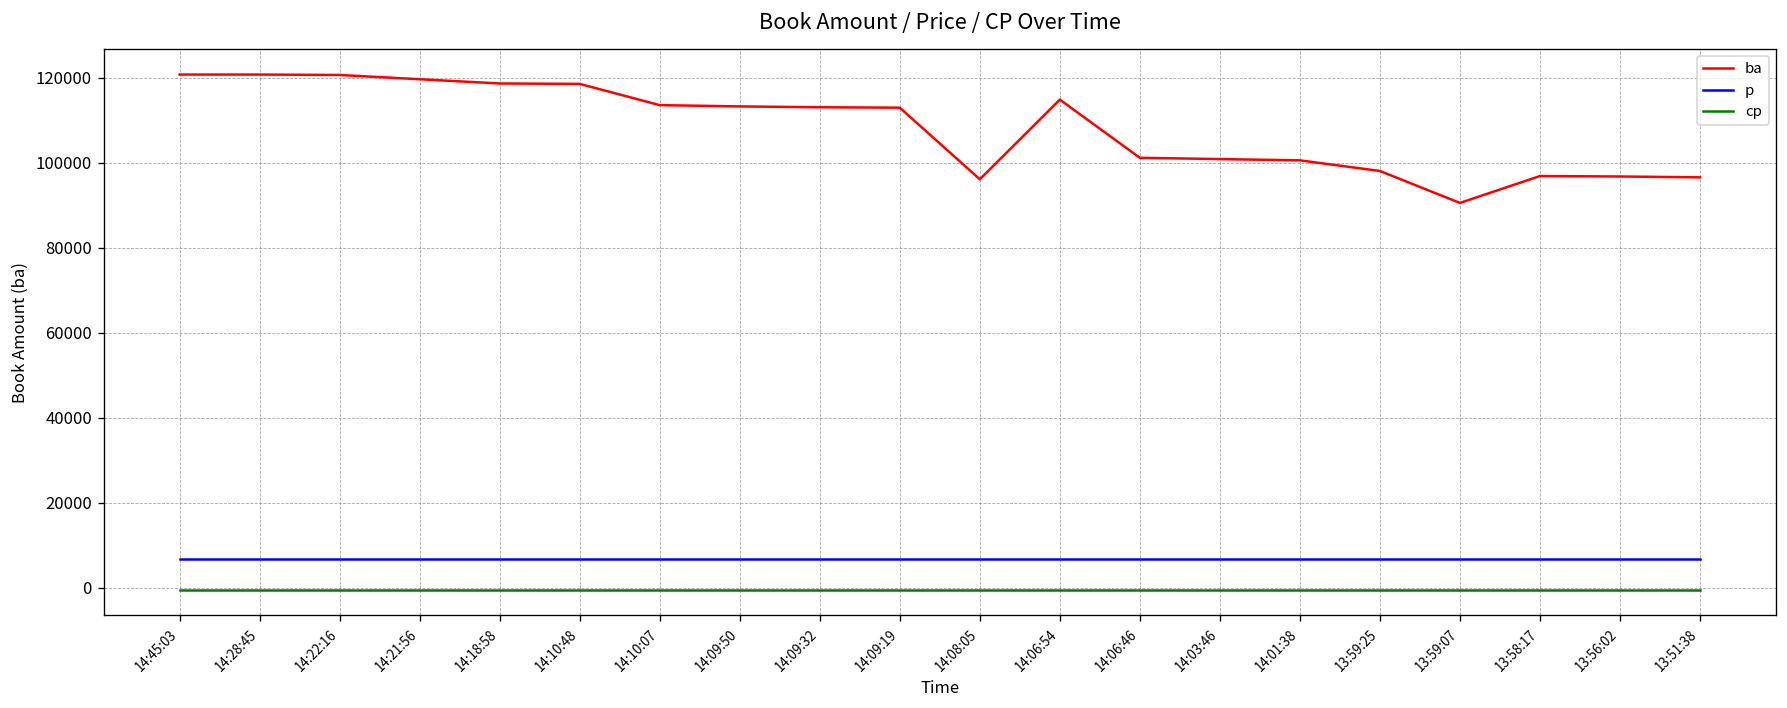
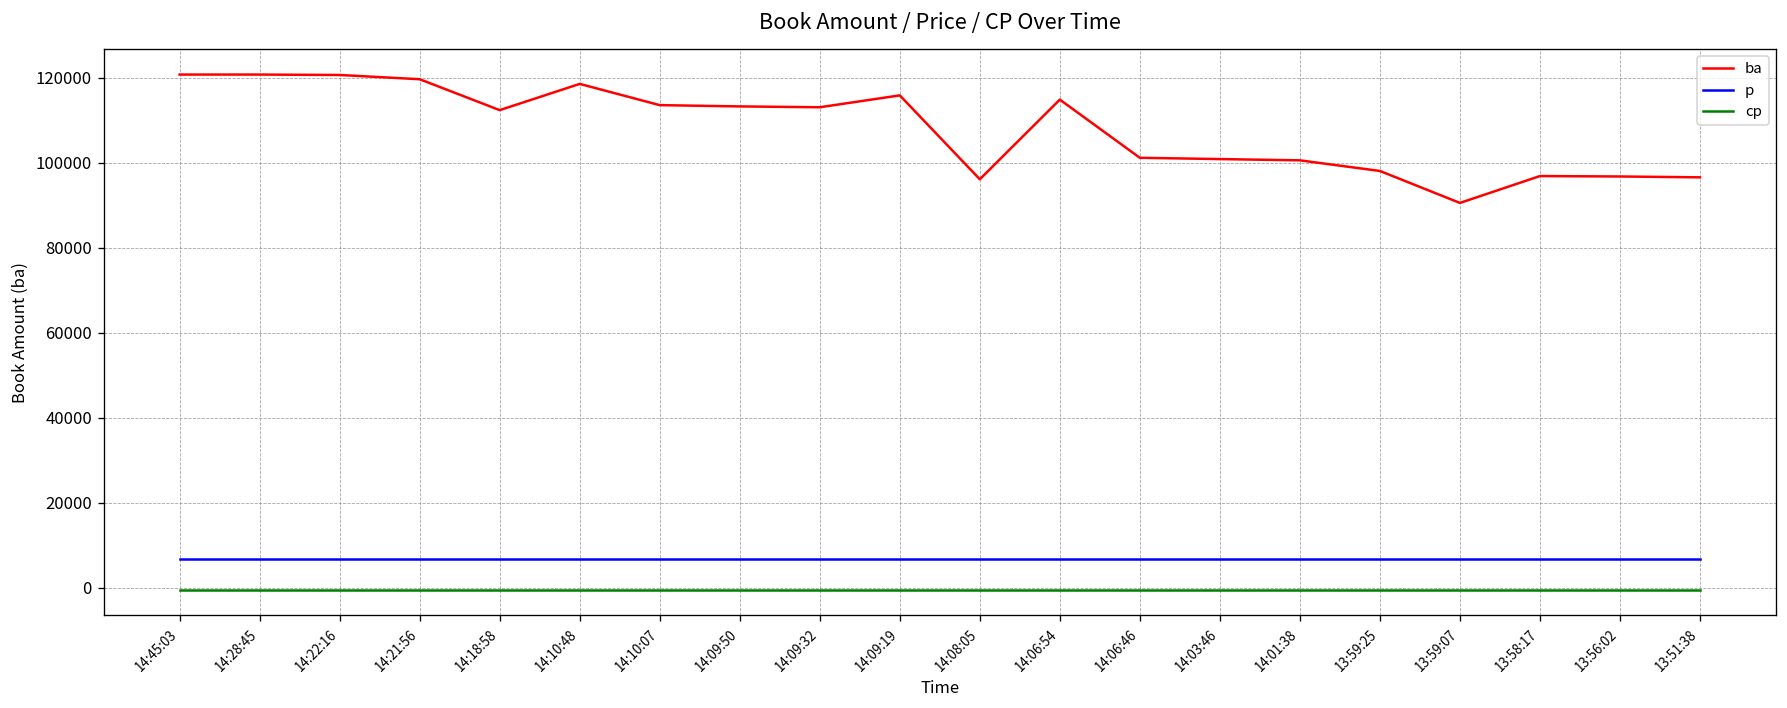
ba, 14:18:58: 119000 -> 112000
ba, 14:09:19: 113000 -> 116000
